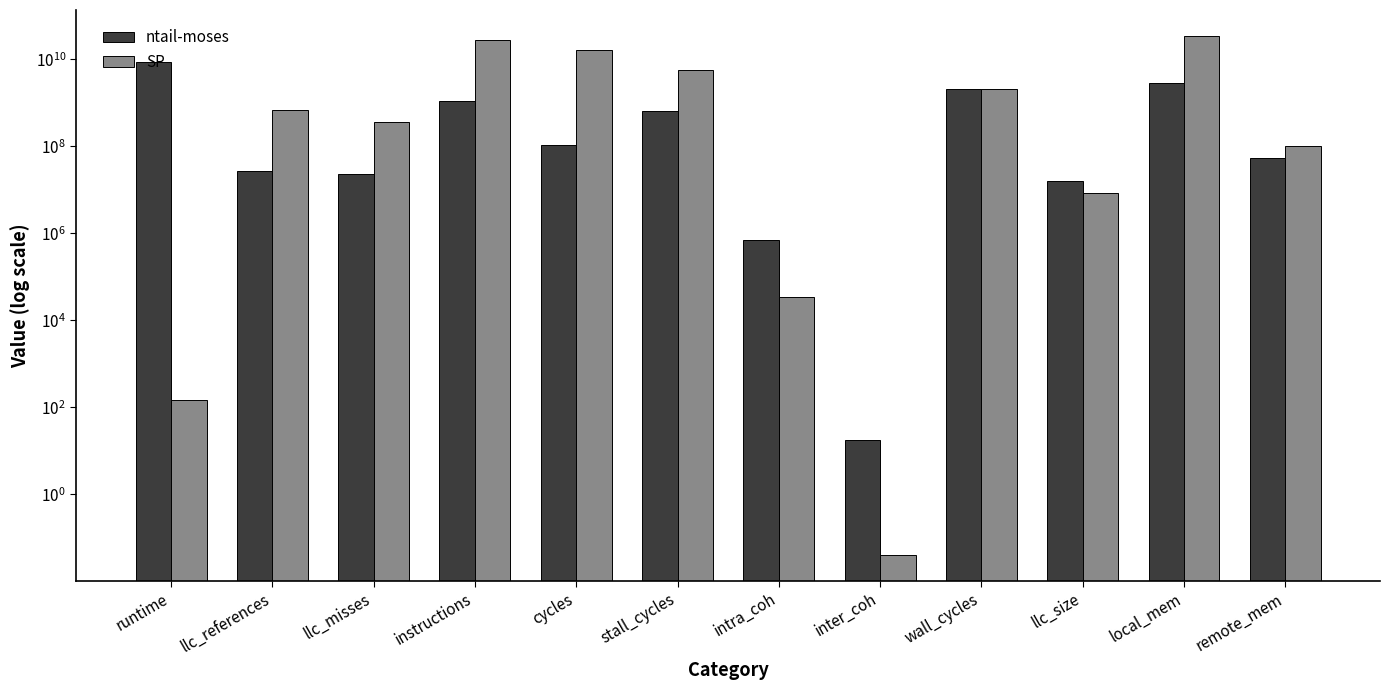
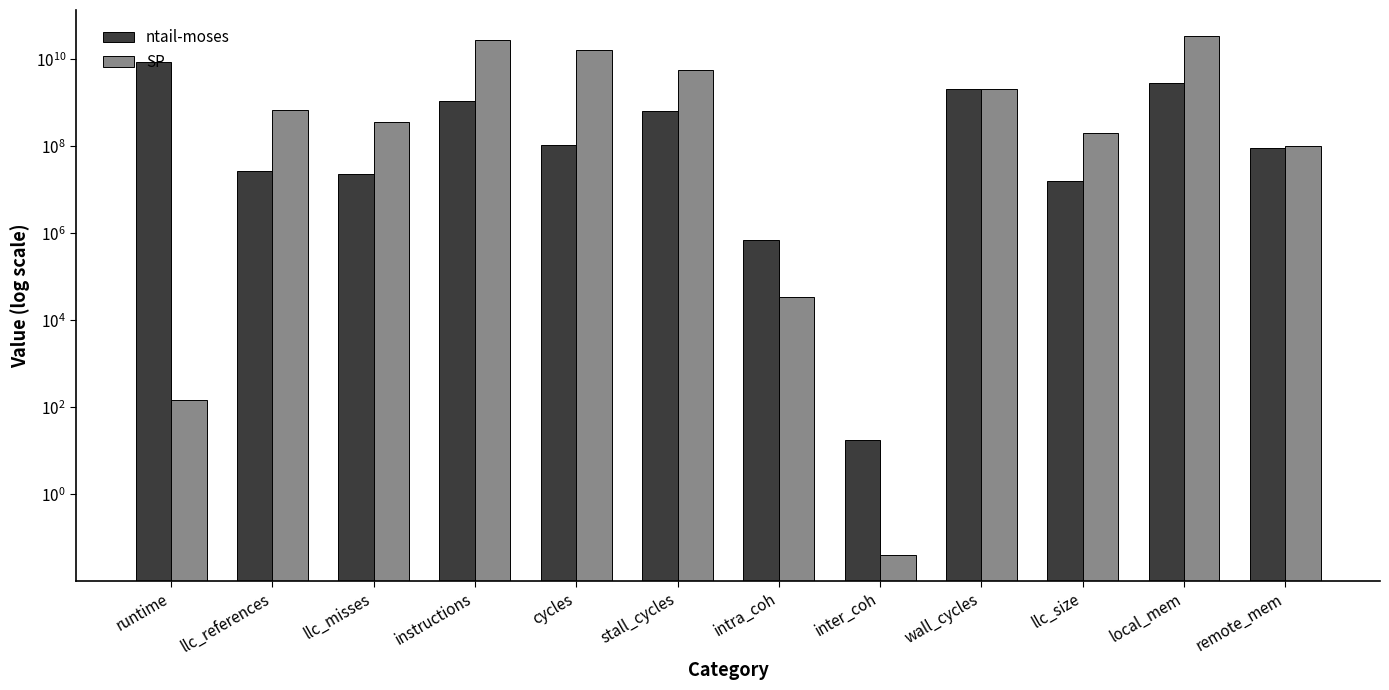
SP, llc_size: 8000000 -> 200000000
ntail-moses, remote_mem: 50000000 -> 90000000
